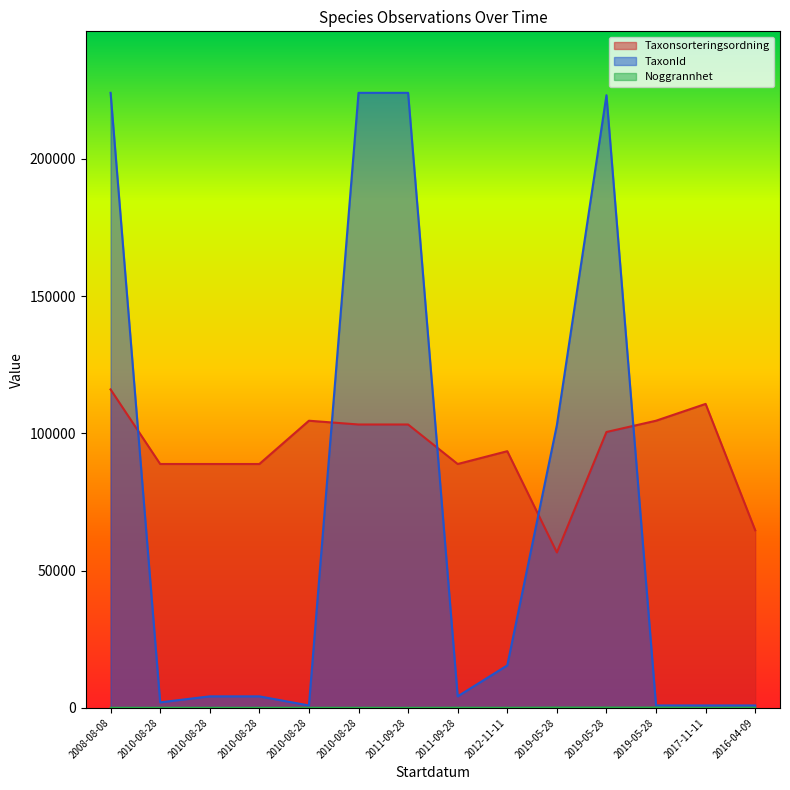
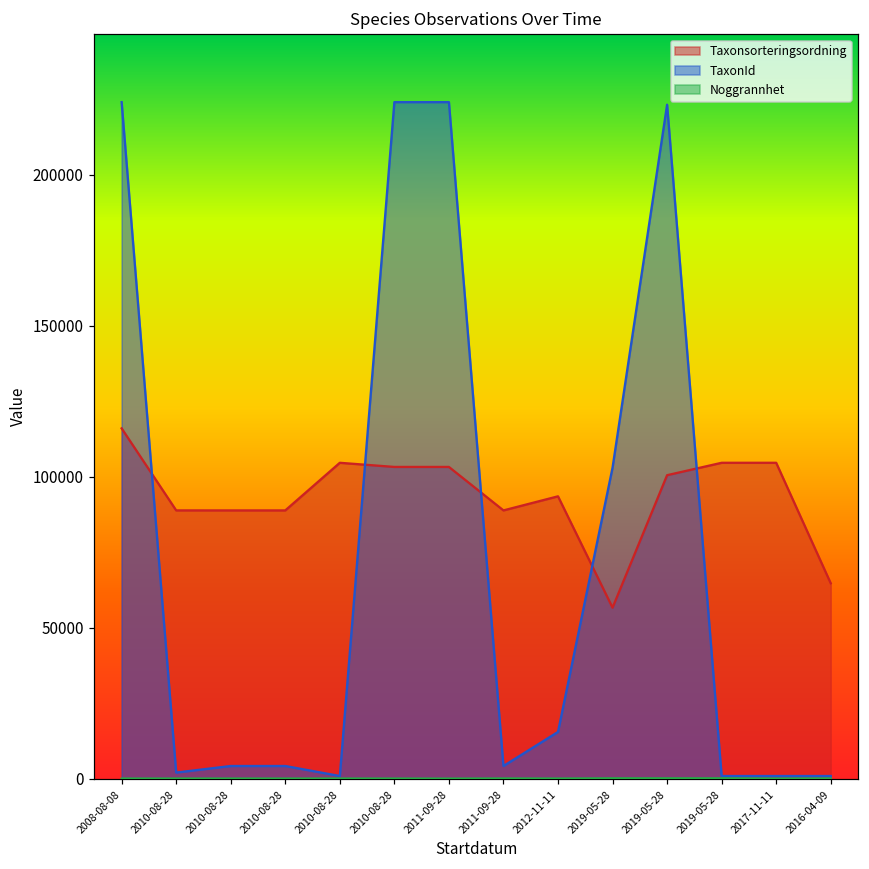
Taxonsorteringsordning, 2017-11-11: 111000 -> 105000
